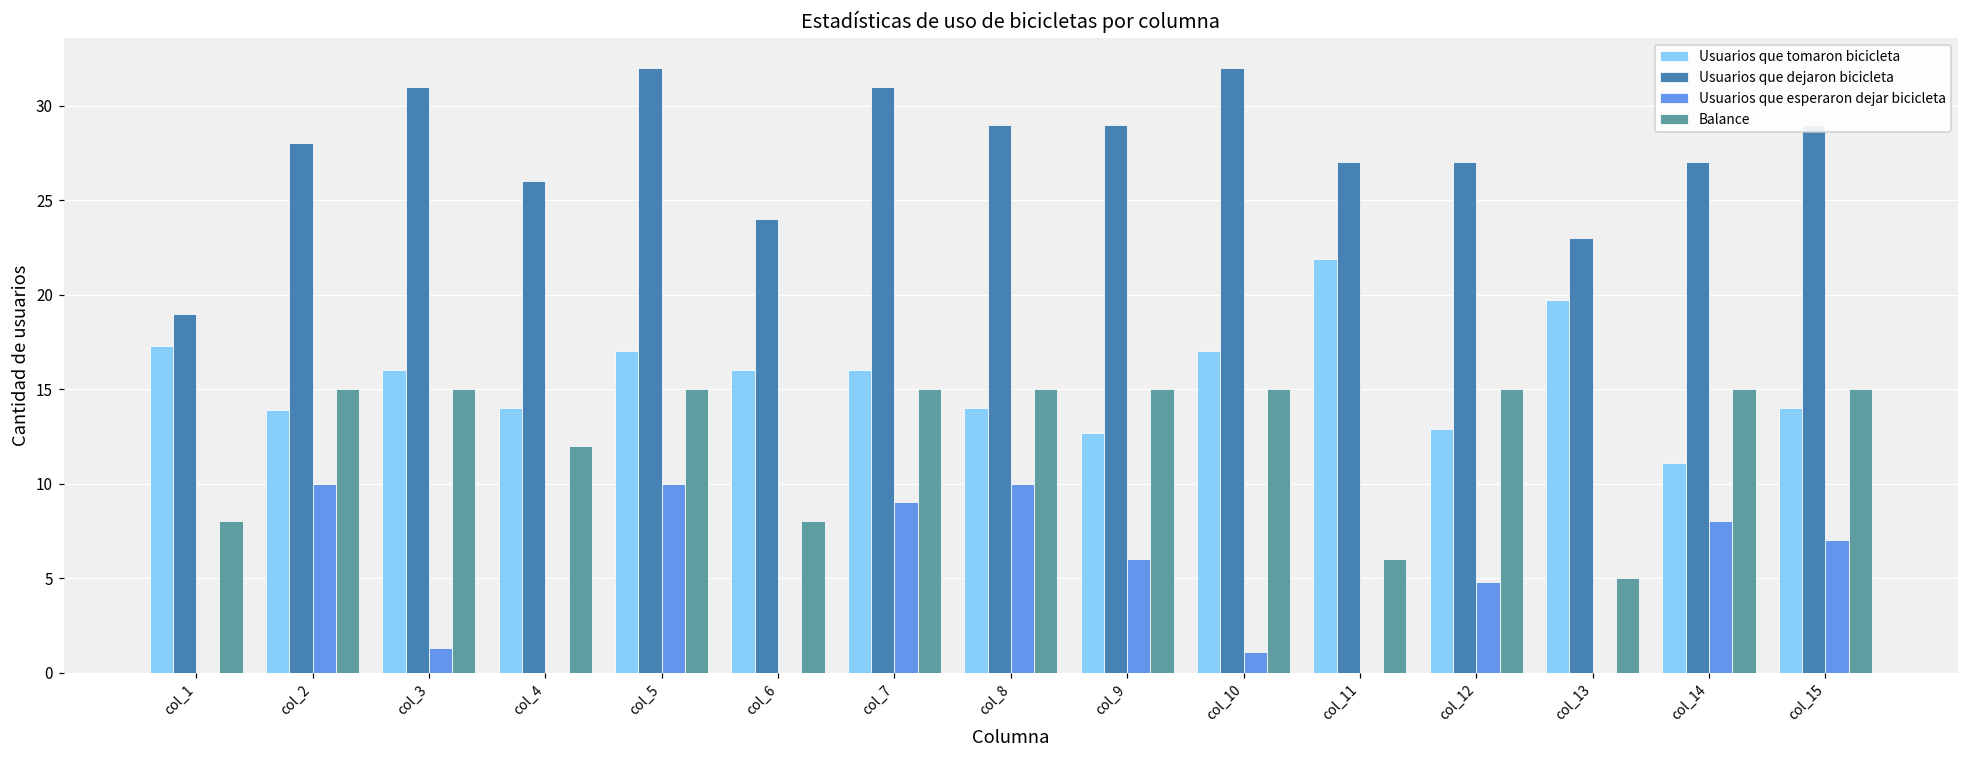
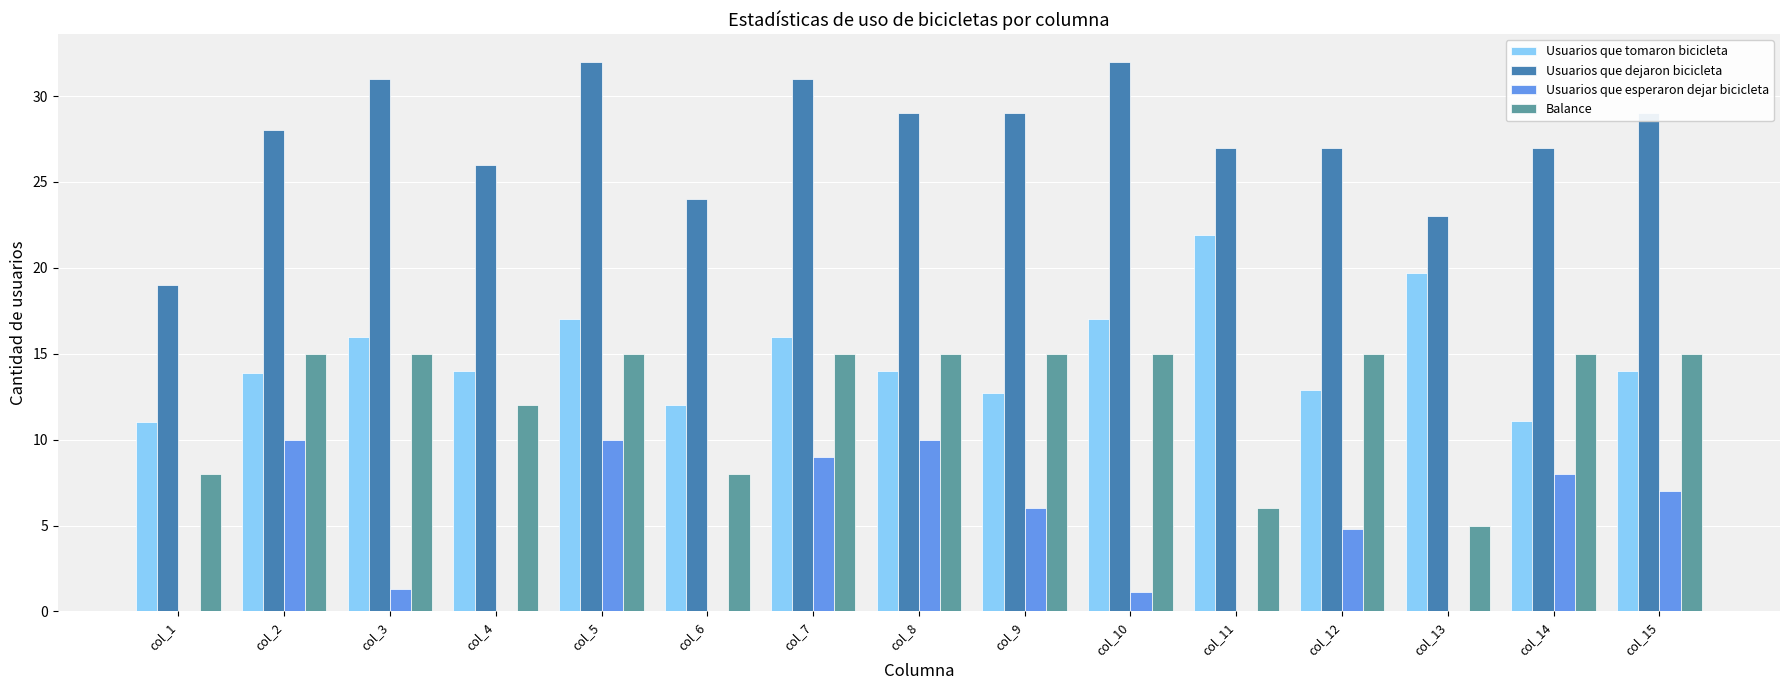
Usuarios que tomaron bicicleta, col_1: 17.3 -> 11.0
Usuarios que tomaron bicicleta, col_6: 16 -> 12
